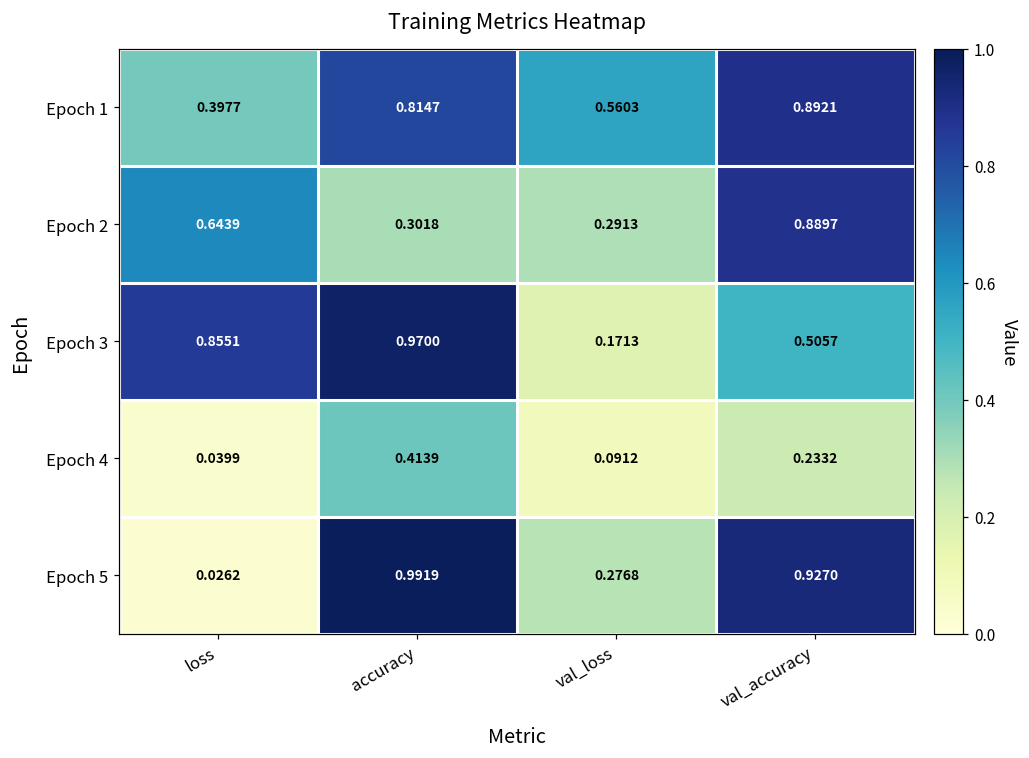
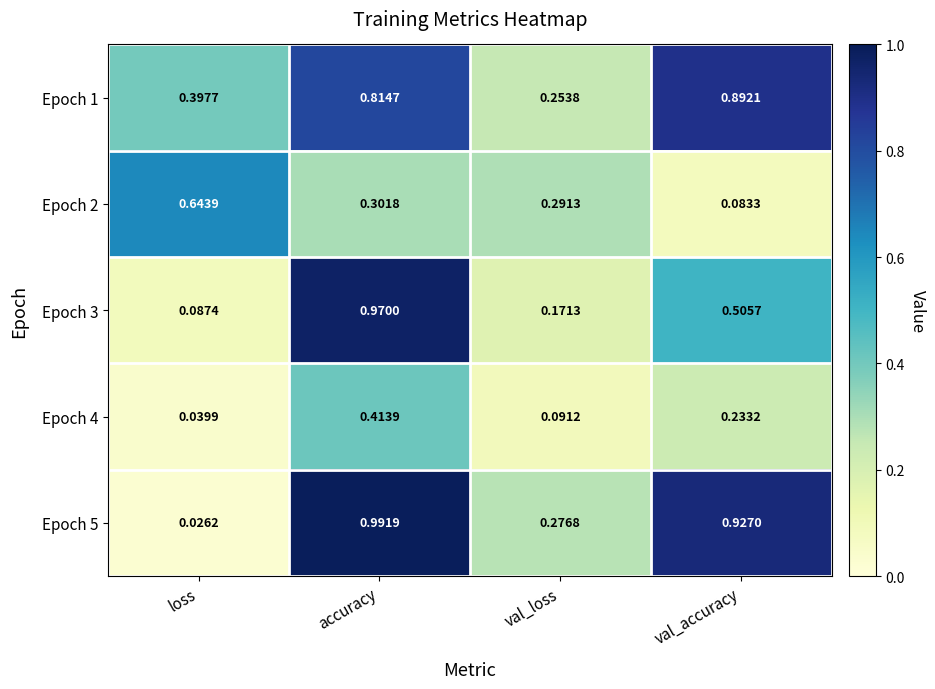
Epoch 1, val_loss: 0.5603 -> 0.2538
Epoch 2, val_accuracy: 0.8897 -> 0.0833
Epoch 3, loss: 0.8551 -> 0.0874
